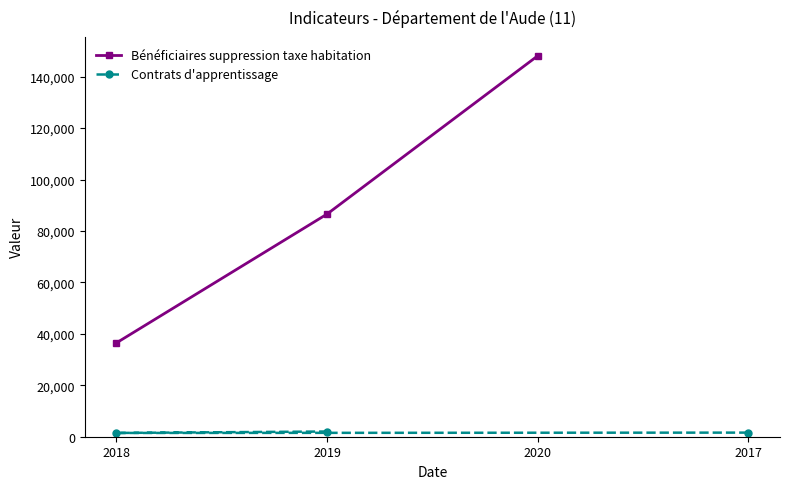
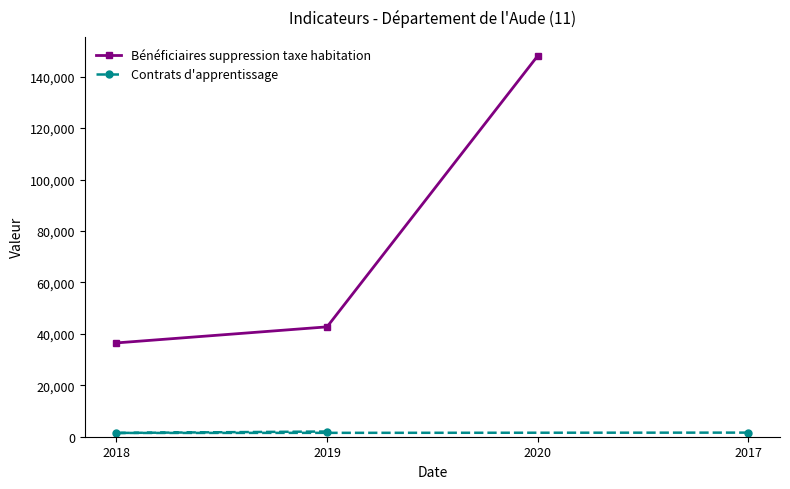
Bénéficiaires suppression taxe habitation, 2019: 87,000 -> 43,000
